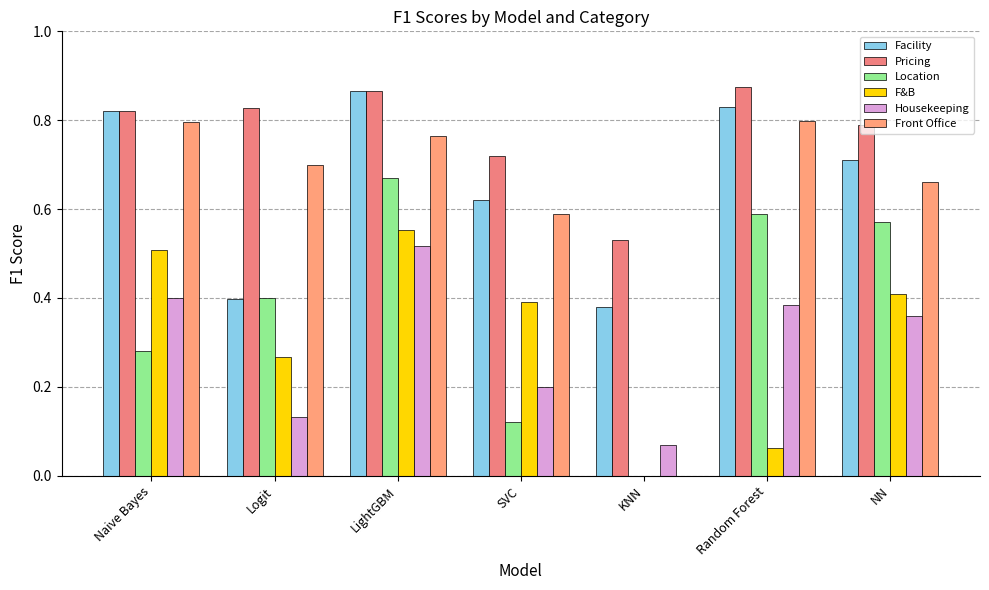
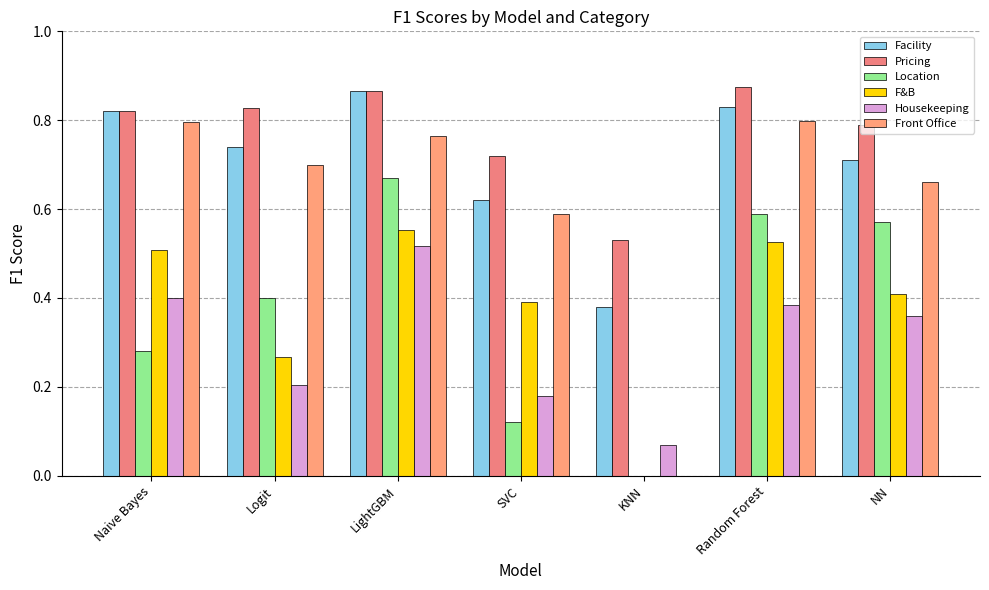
Facility, Logit: 0.40 -> 0.74
Housekeeping, Logit: 0.13 -> 0.20
Housekeeping, SVC: 0.20 -> 0.18
F&B, Random Forest: 0.06 -> 0.53
